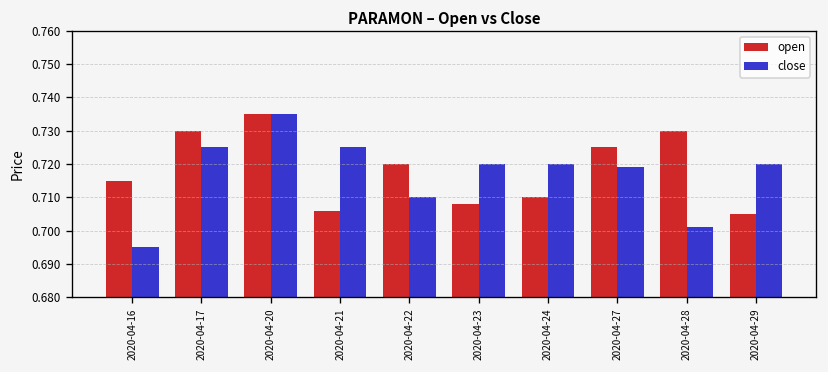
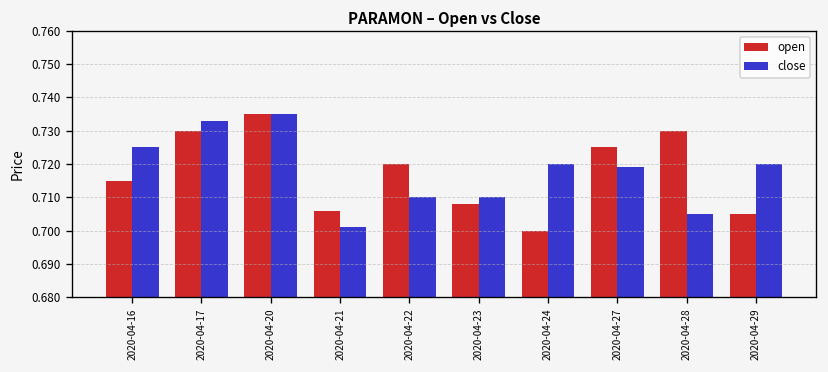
close, 2020-04-16: 0.695 -> 0.725
close, 2020-04-17: 0.725 -> 0.733
close, 2020-04-21: 0.725 -> 0.701
close, 2020-04-23: 0.72 -> 0.71
open, 2020-04-24: 0.71 -> 0.70
close, 2020-04-28: 0.701 -> 0.705
